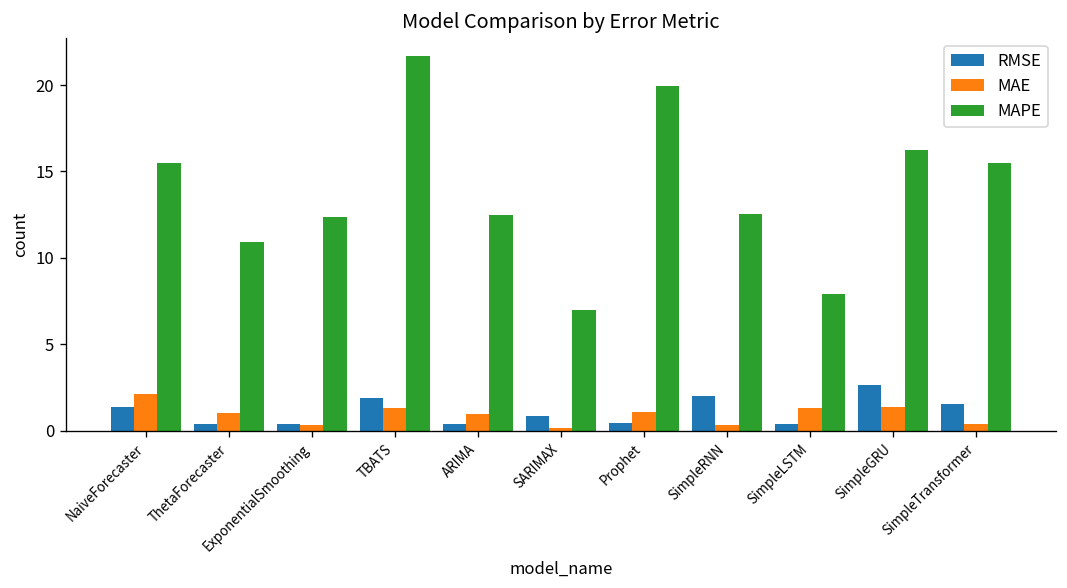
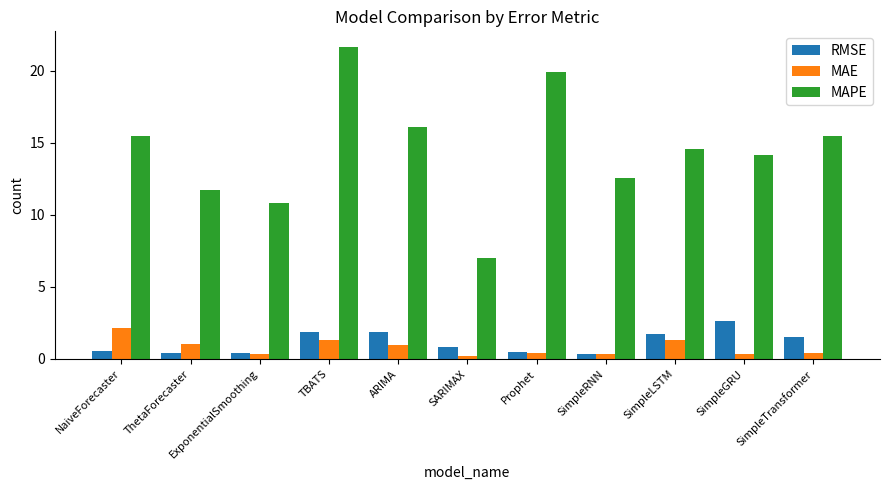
RMSE, NaiveForecaster: 1.4 -> 0.5
MAPE, ThetaForecaster: 10.9 -> 11.7
MAPE, ExponentialSmoothing: 12.3 -> 10.8
RMSE, ARIMA: 0.4 -> 1.9
MAPE, ARIMA: 12.5 -> 16.1
MAE, Prophet: 1.1 -> 0.4
RMSE, SimpleRNN: 2.0 -> 0.3
RMSE, SimpleLSTM: 0.4 -> 1.7
MAPE, SimpleLSTM: 7.9 -> 14.6
MAE, SimpleGRU: 1.4 -> 0.4
MAPE, SimpleGRU: 16.2 -> 14.1
